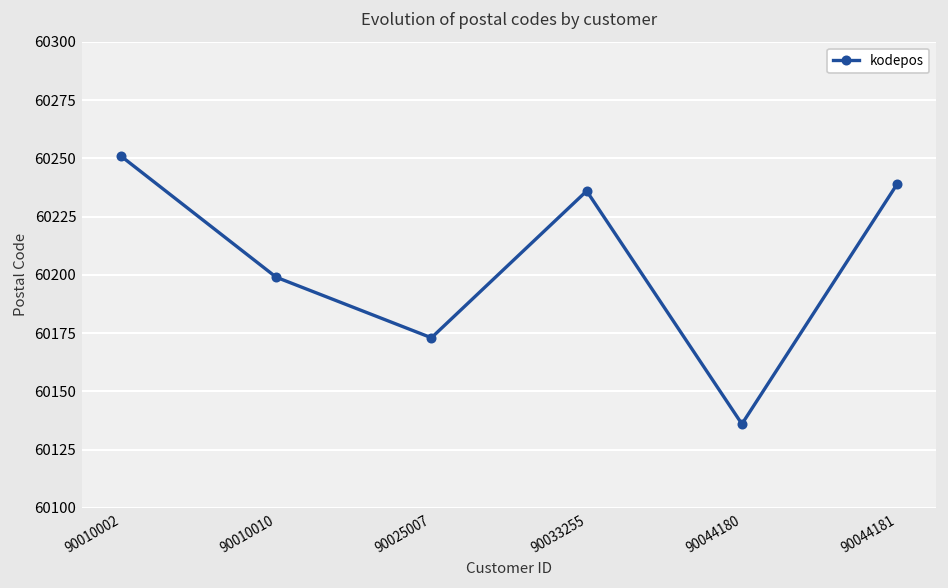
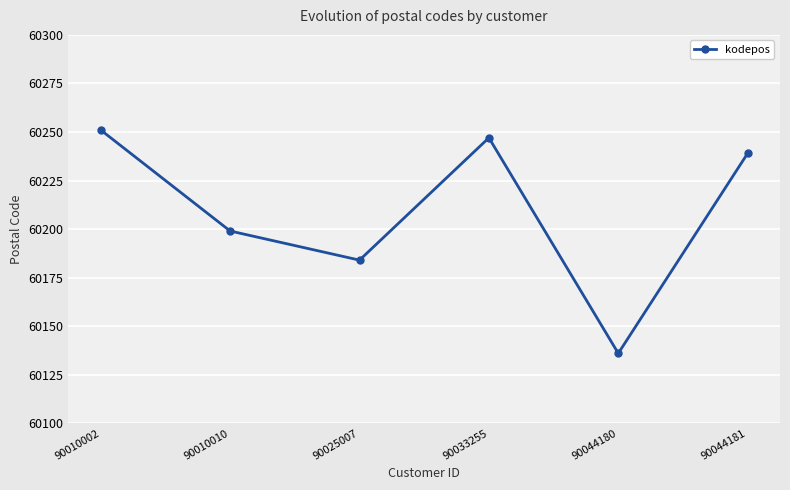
90025007: 60173 -> 60184
90033255: 60236 -> 60247
